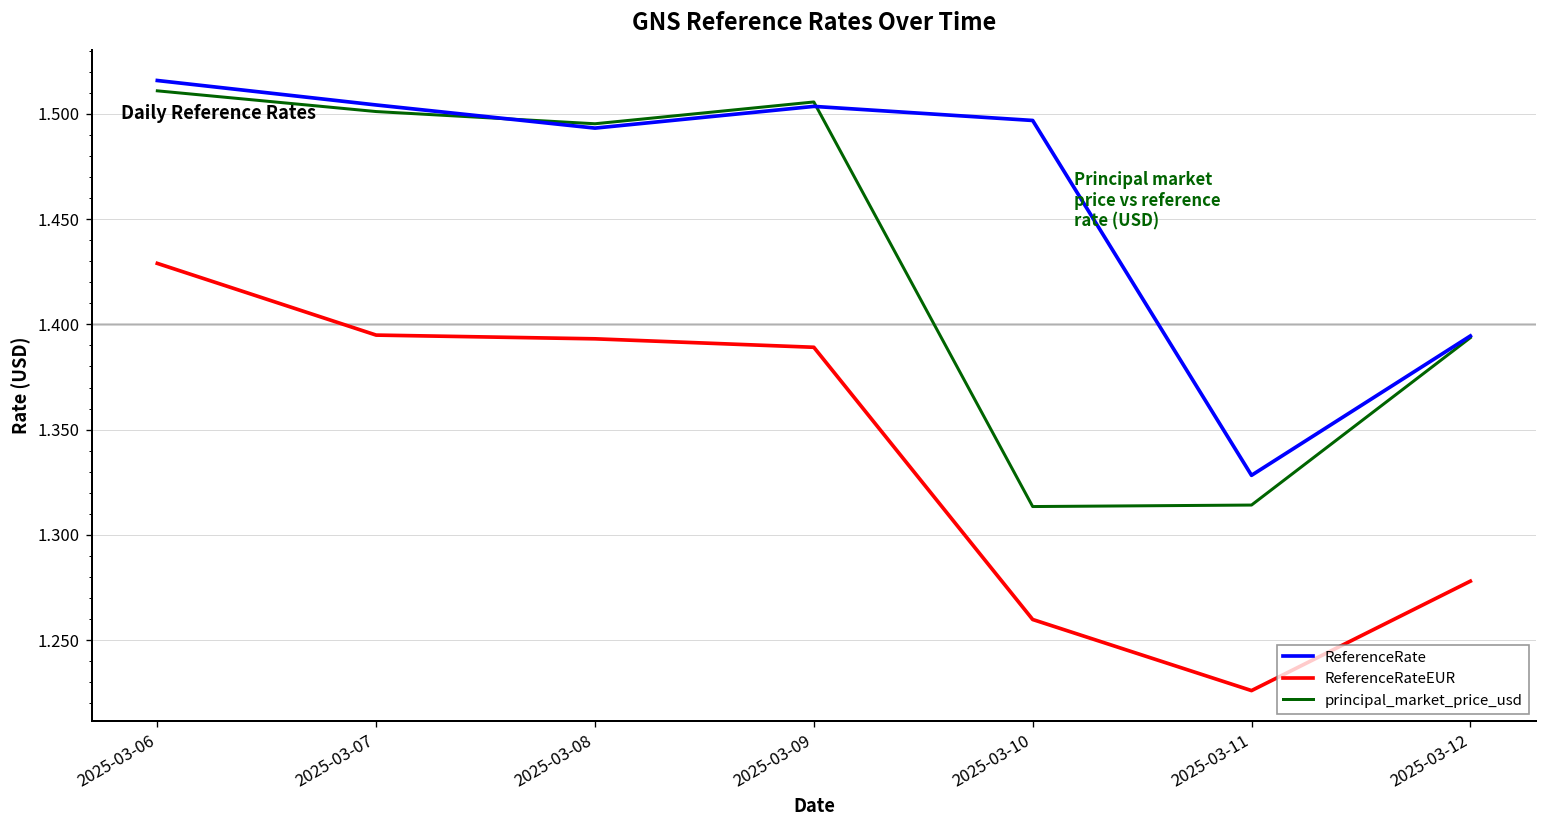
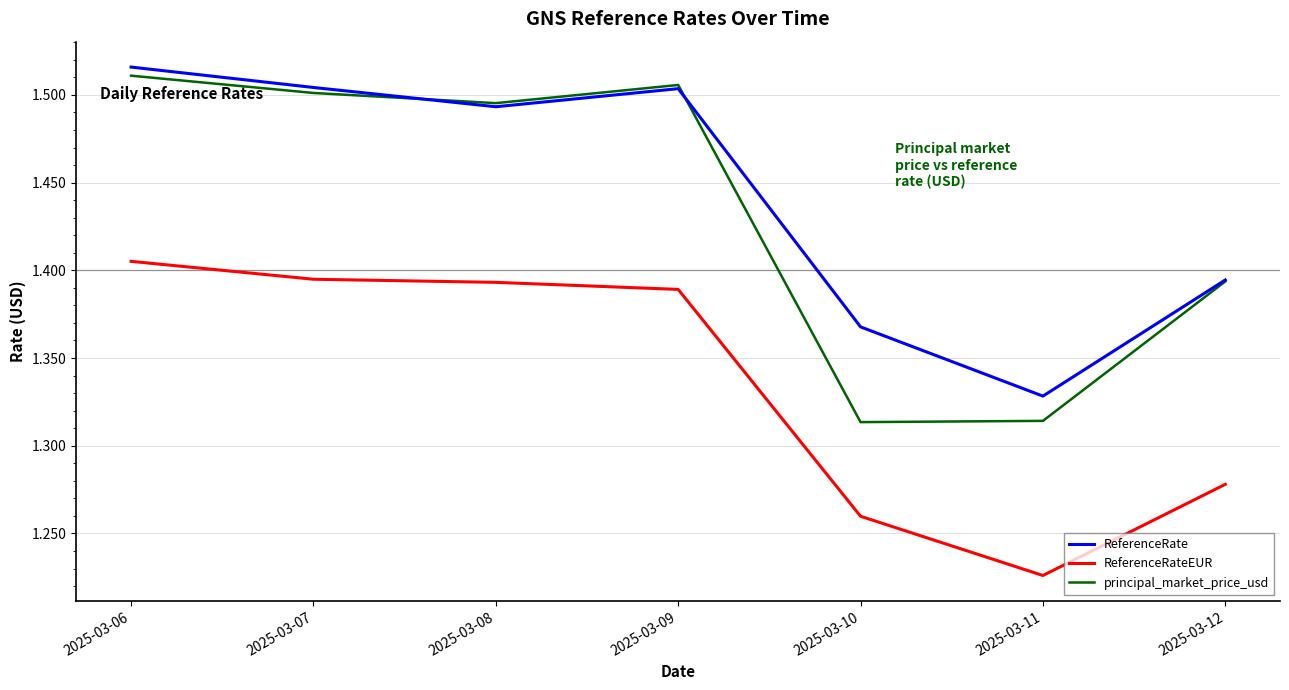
ReferenceRateEUR, 2025-03-06: 1.429 -> 1.405
ReferenceRate, 2025-03-10: 1.497 -> 1.368
